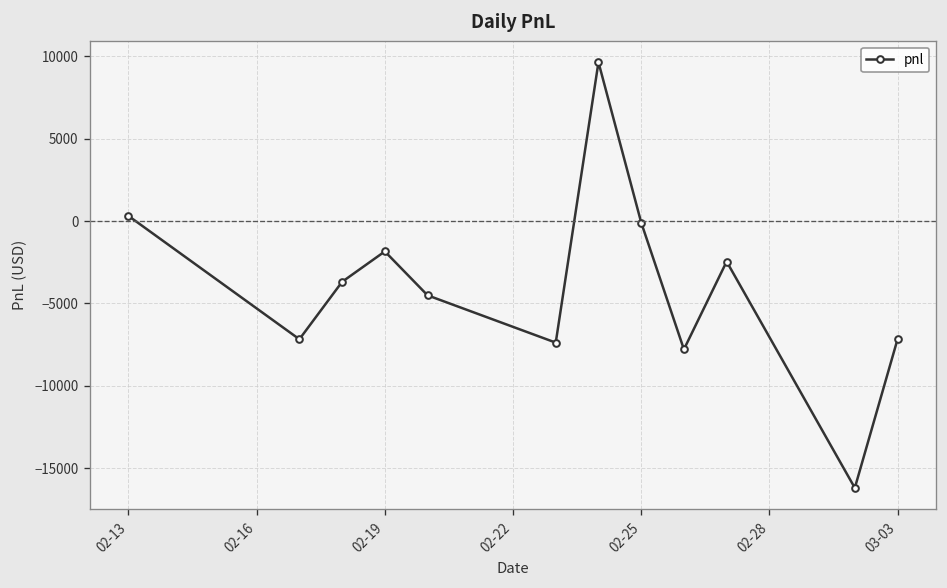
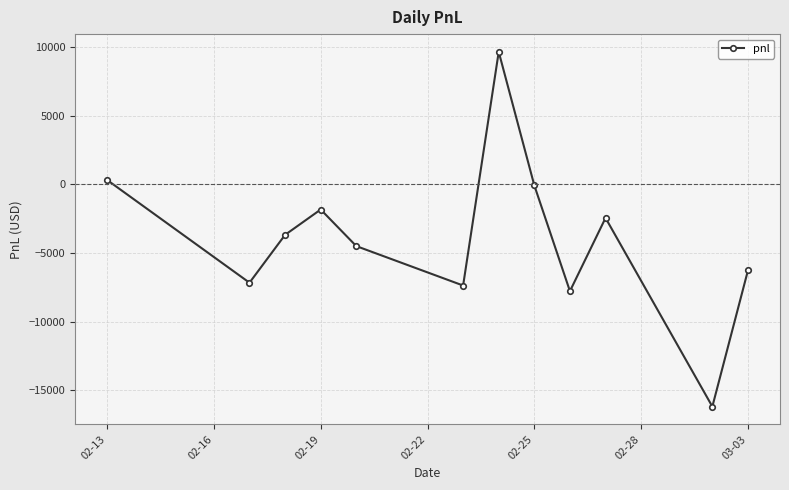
03-03: -7200 -> -6300
